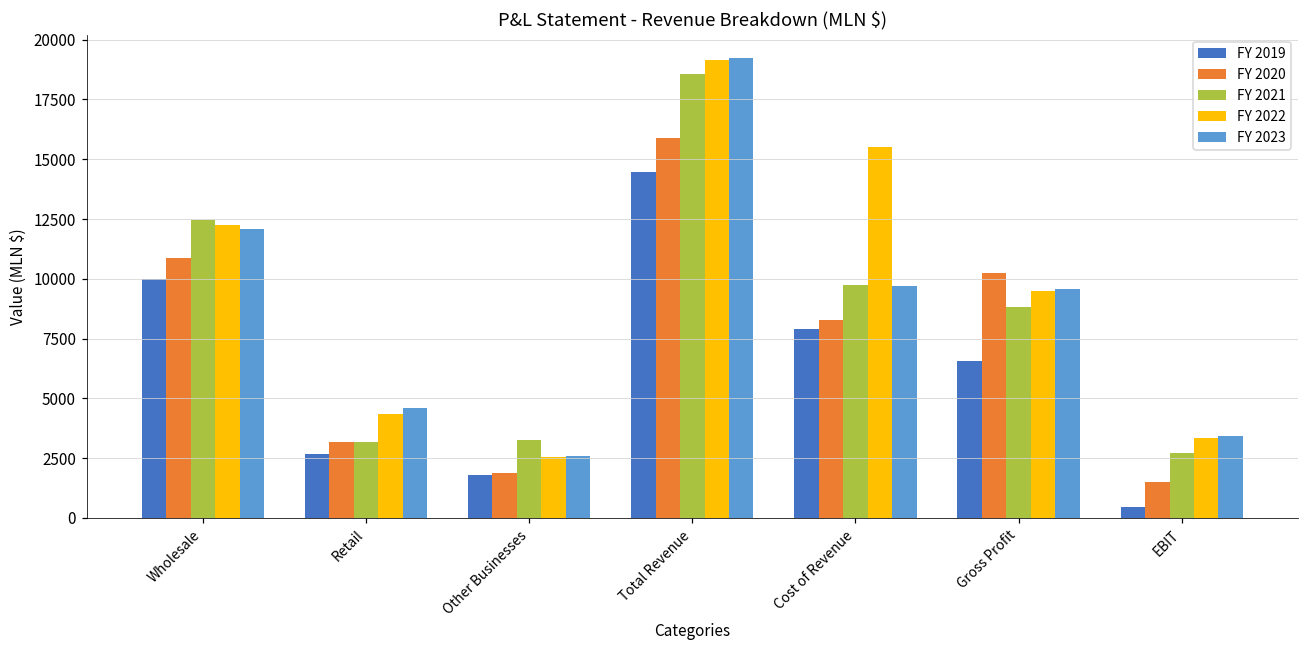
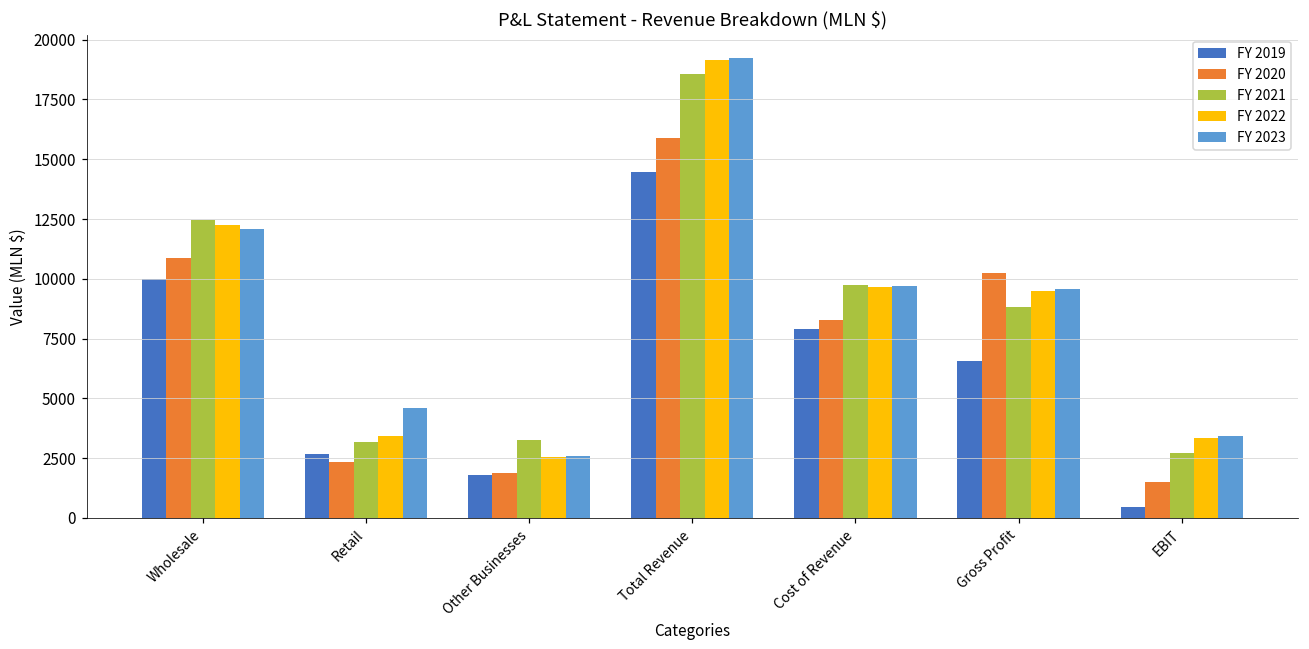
FY 2020, Retail: 3200 -> 2300
FY 2022, Retail: 4300 -> 3400
FY 2022, Cost of Revenue: 15500 -> 9700
